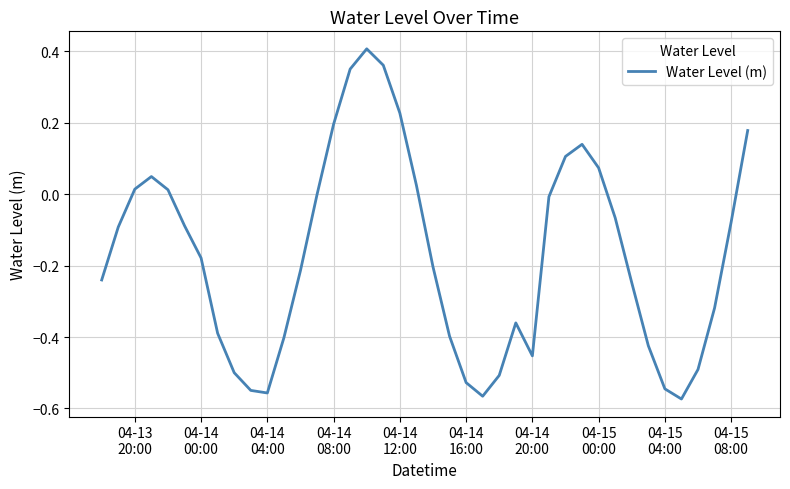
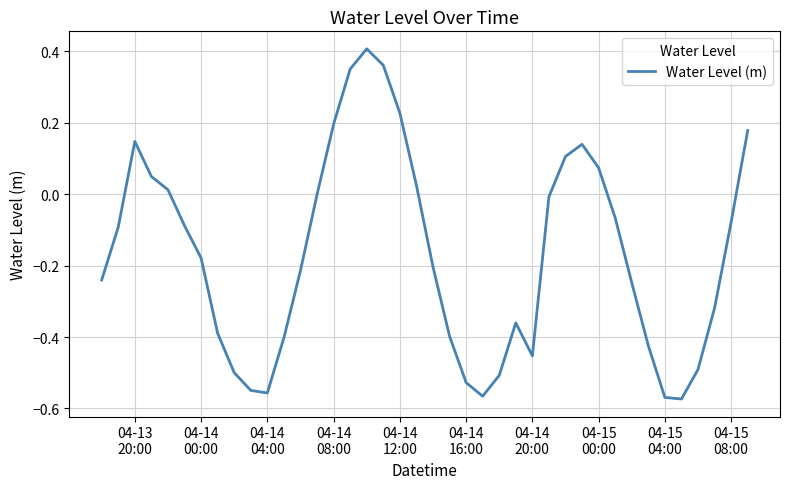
04-13 20:00: 0.01 -> 0.15
04-15 04:00: -0.55 -> -0.57
